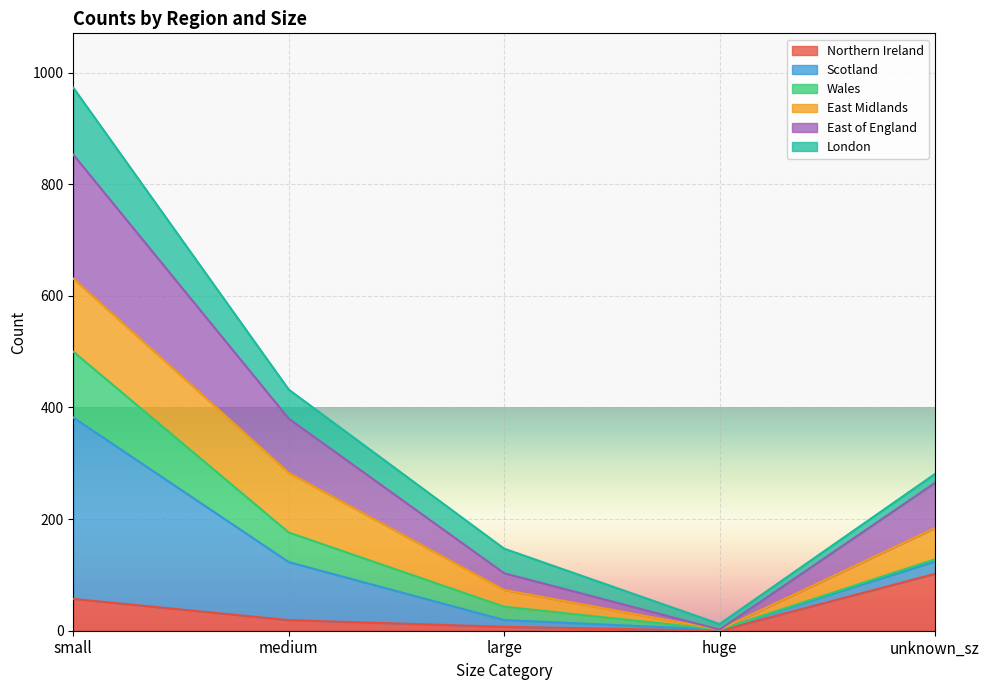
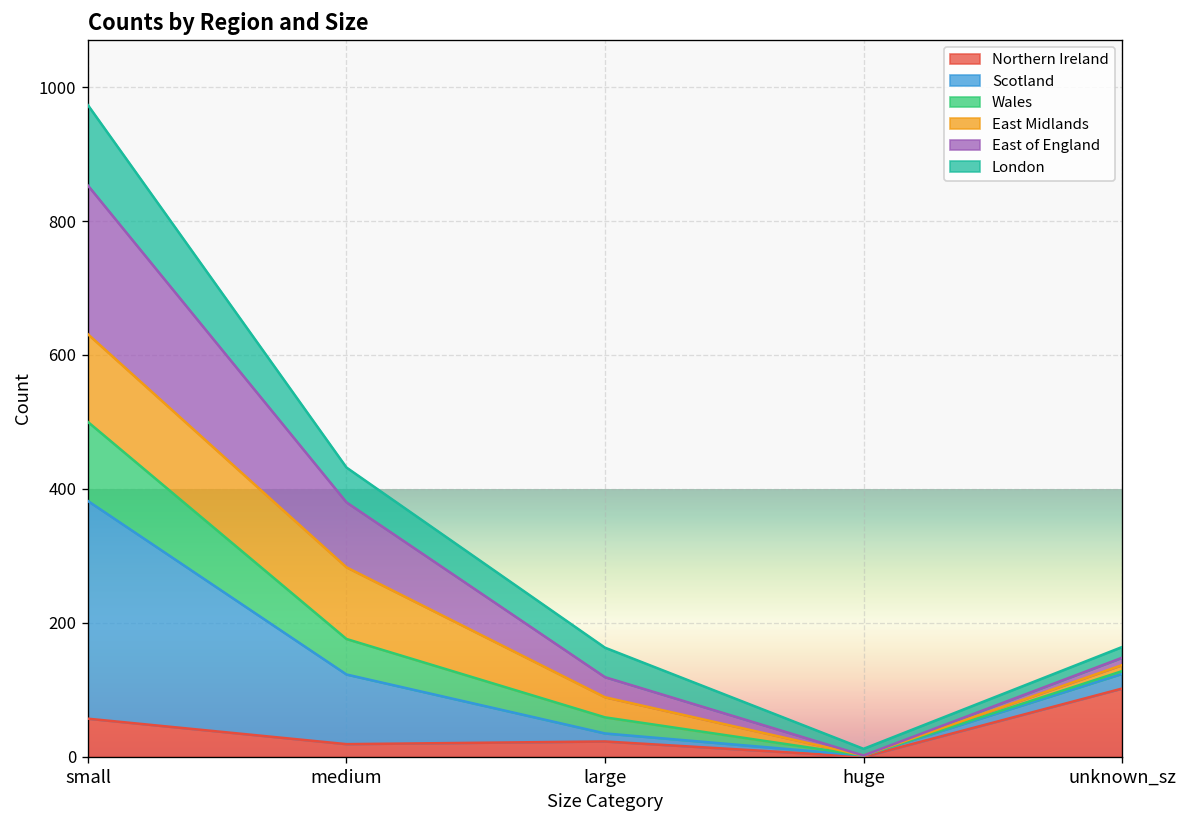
Northern Ireland, large: 10 -> 20
East Midlands, unknown_sz: 60 -> 10
East of England, unknown_sz: 80 -> 10
